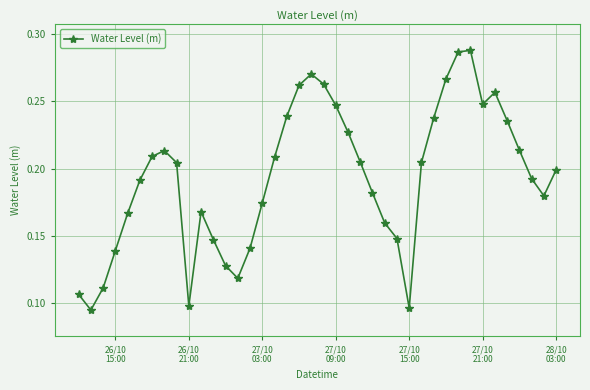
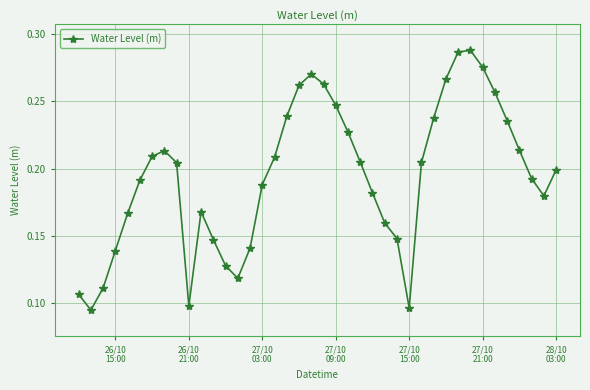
27/10 03:00: 0.175 -> 0.188
27/10 21:00: 0.248 -> 0.275
